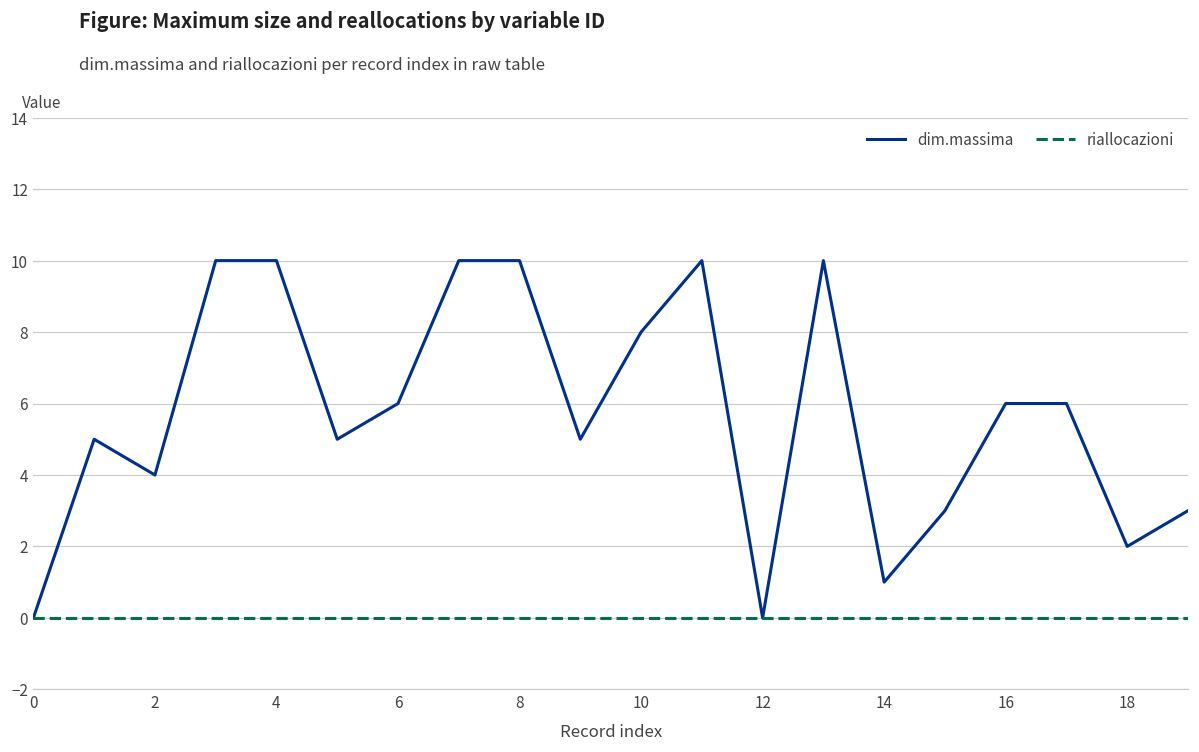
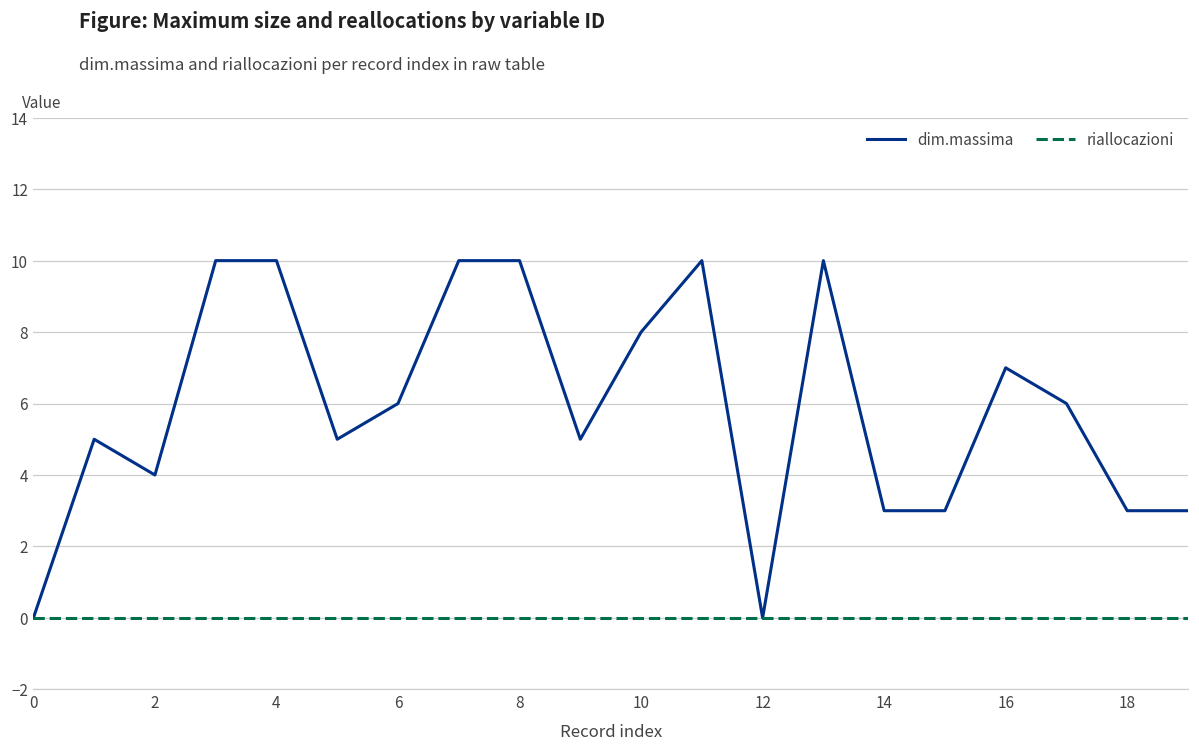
dim.massima, 14: 1 -> 3
dim.massima, 16: 6 -> 7
dim.massima, 18: 2 -> 3
